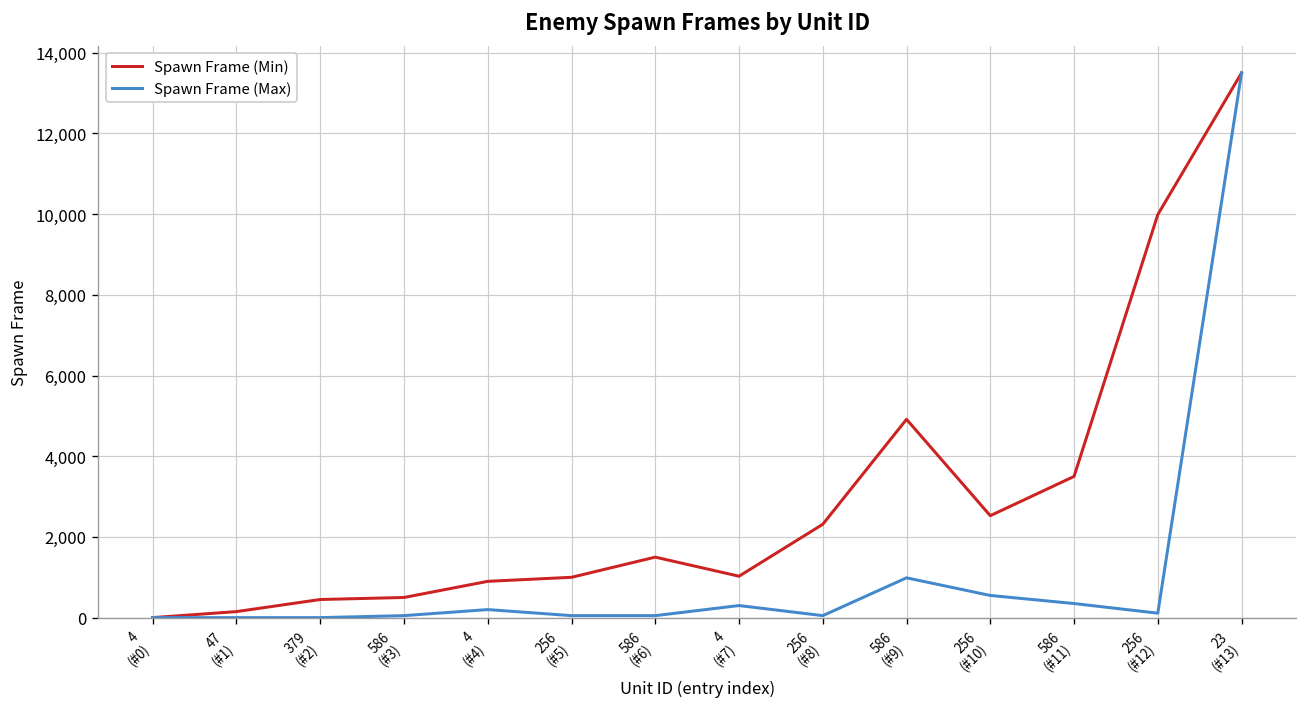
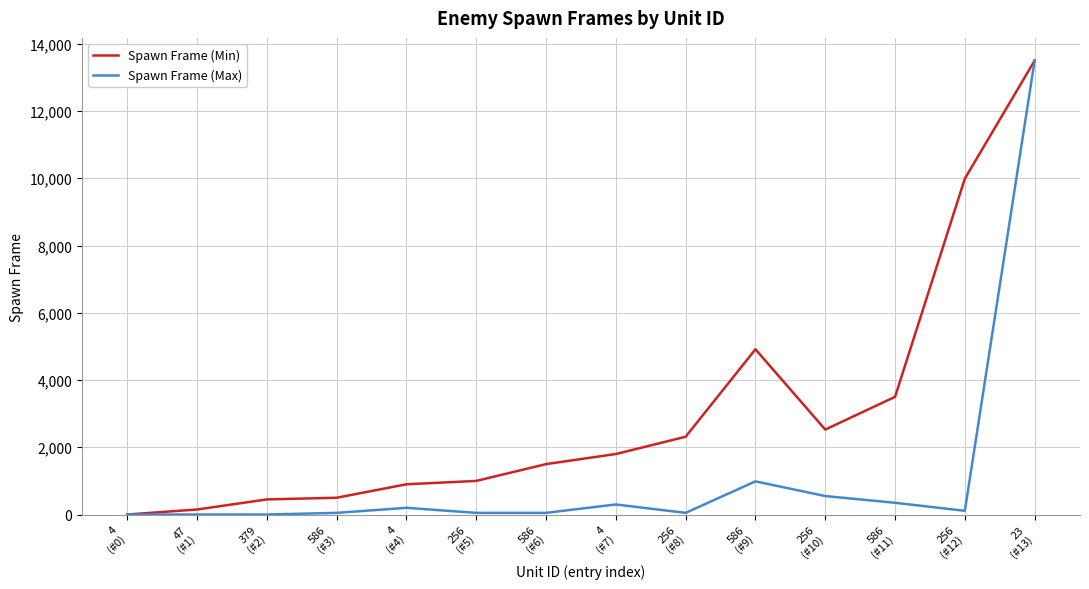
Spawn Frame (Min), 4 (#7): 1,000 -> 1,800
